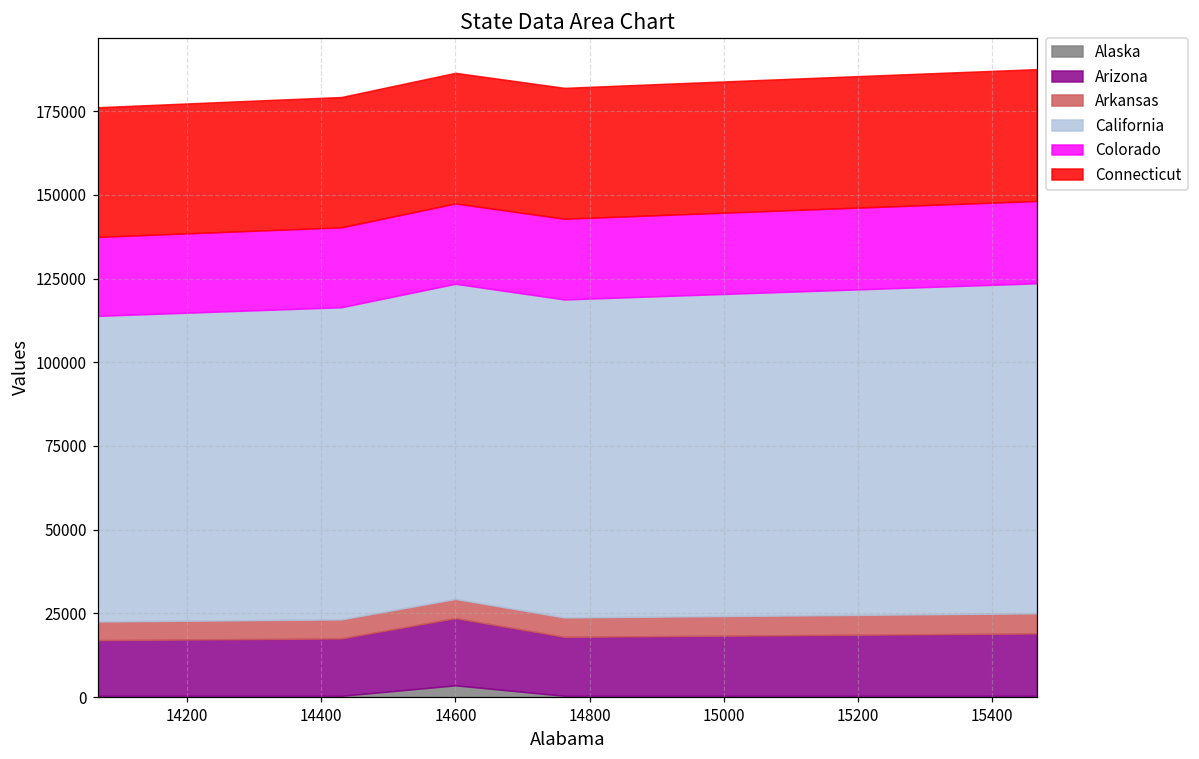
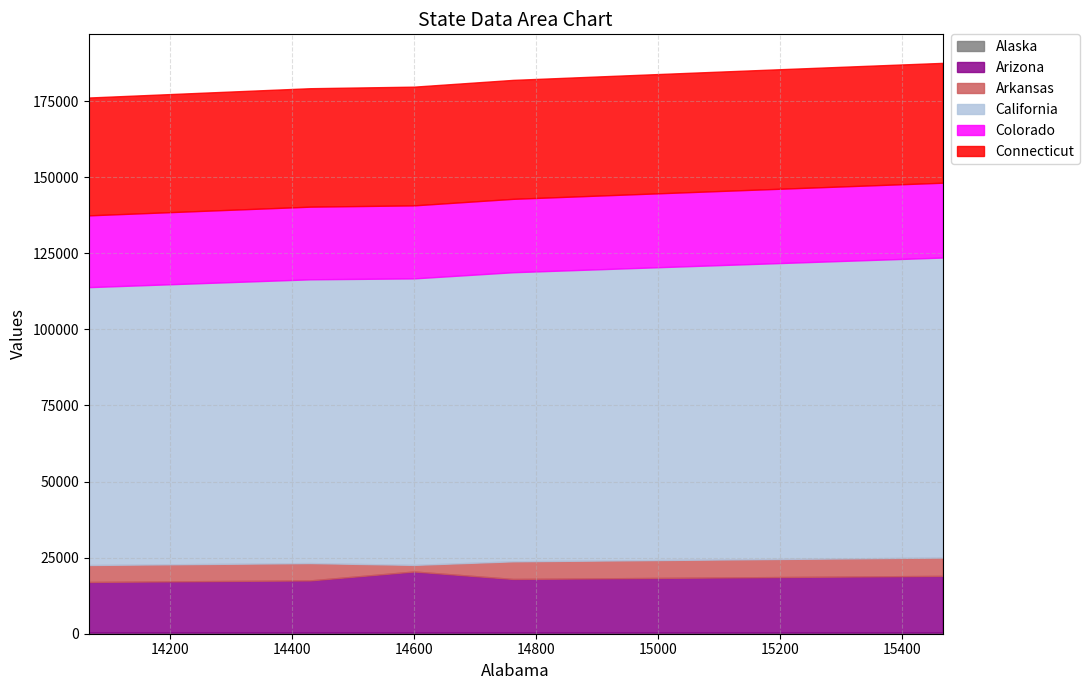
Alaska, 14600: 4000 -> 0
Arkansas, 14600: 6000 -> 2000
